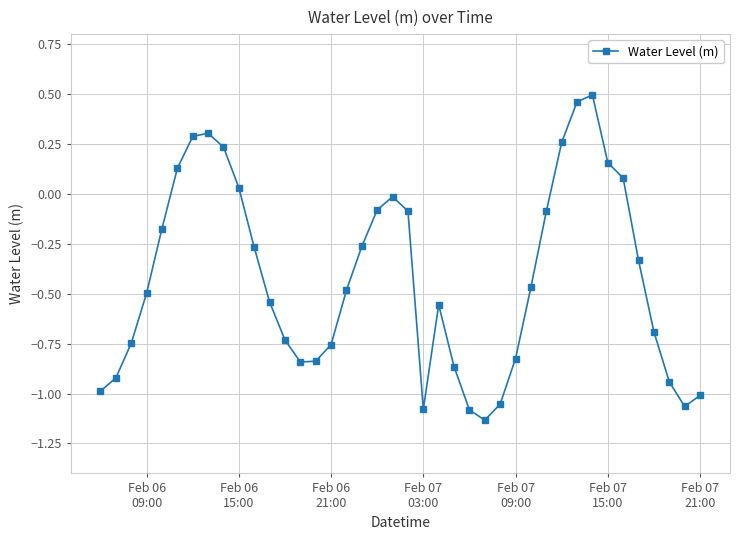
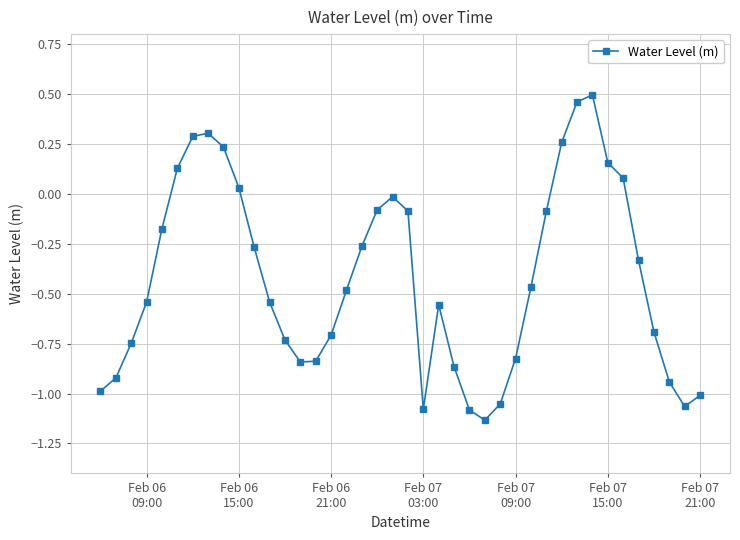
Feb 06 09:00: -0.50 -> -0.54
Feb 06 21:00: -0.75 -> -0.71
